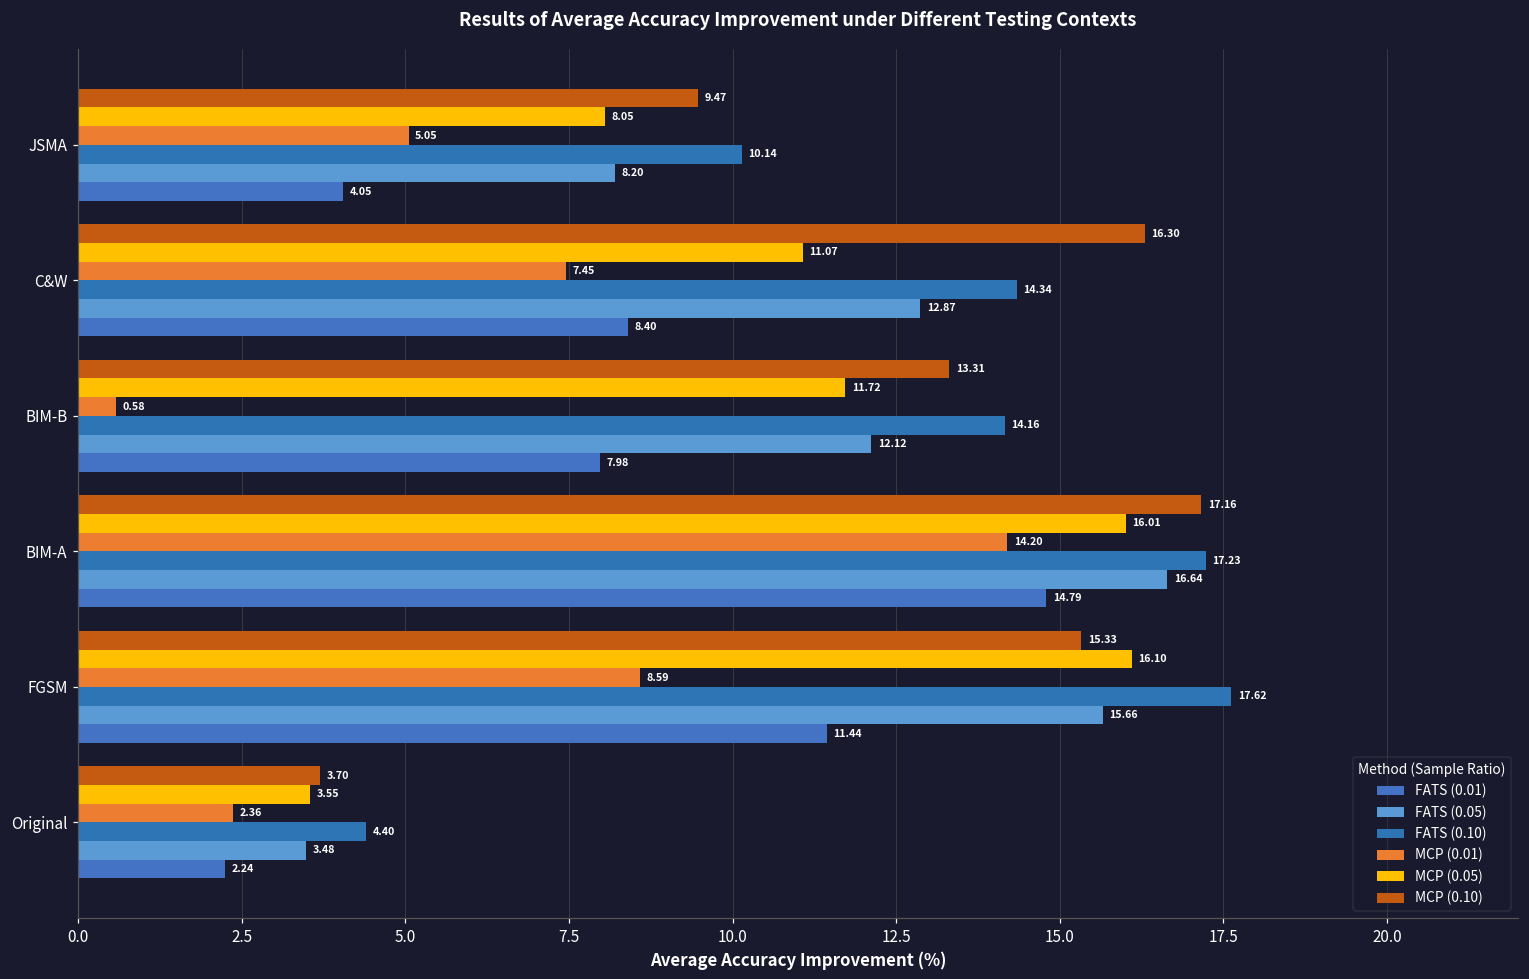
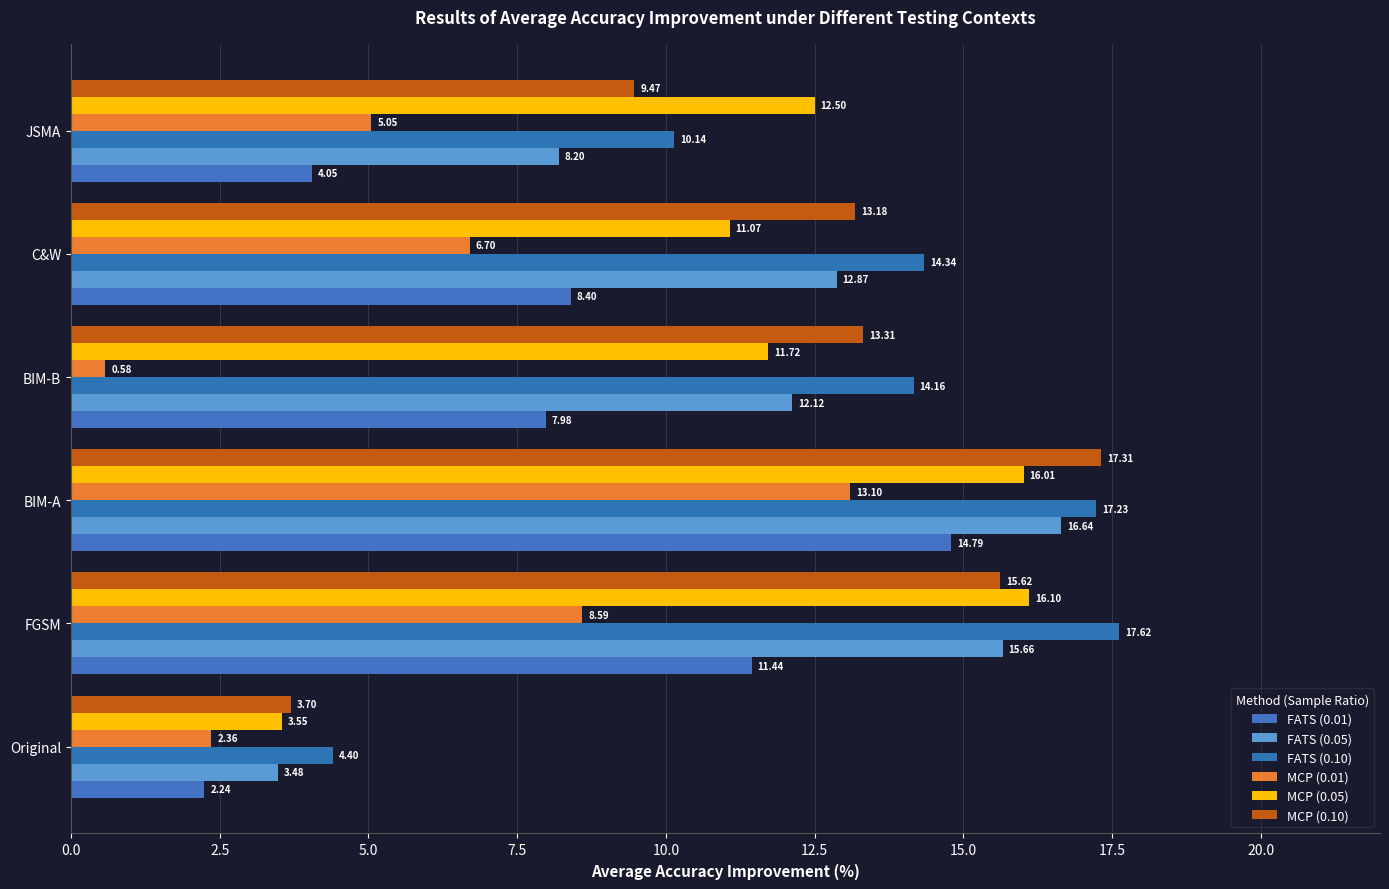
MCP (0.05), JSMA: 8.05 -> 12.50
MCP (0.10), C&W: 16.30 -> 13.18
MCP (0.01), C&W: 7.45 -> 6.70
MCP (0.10), BIM-A: 17.16 -> 17.31
MCP (0.01), BIM-A: 14.20 -> 13.10
MCP (0.10), FGSM: 15.33 -> 15.62
